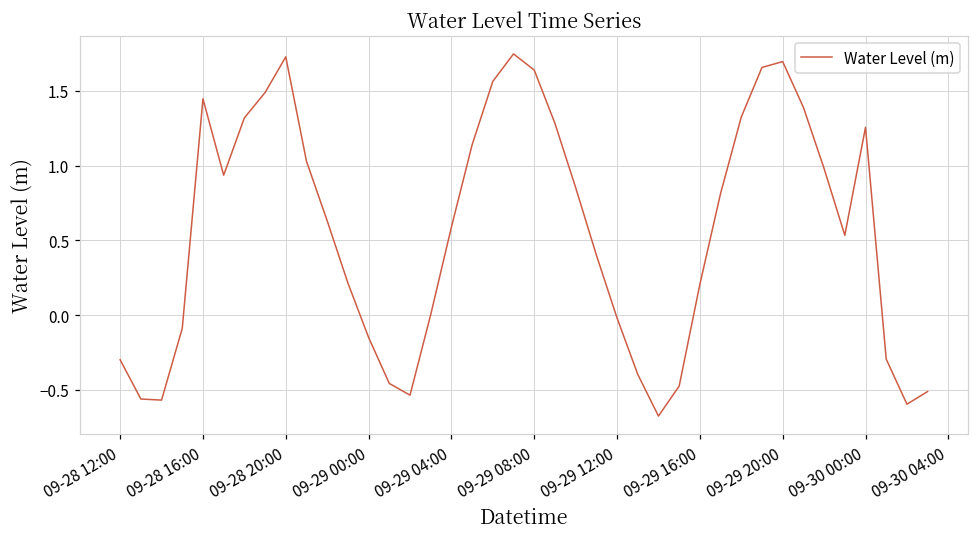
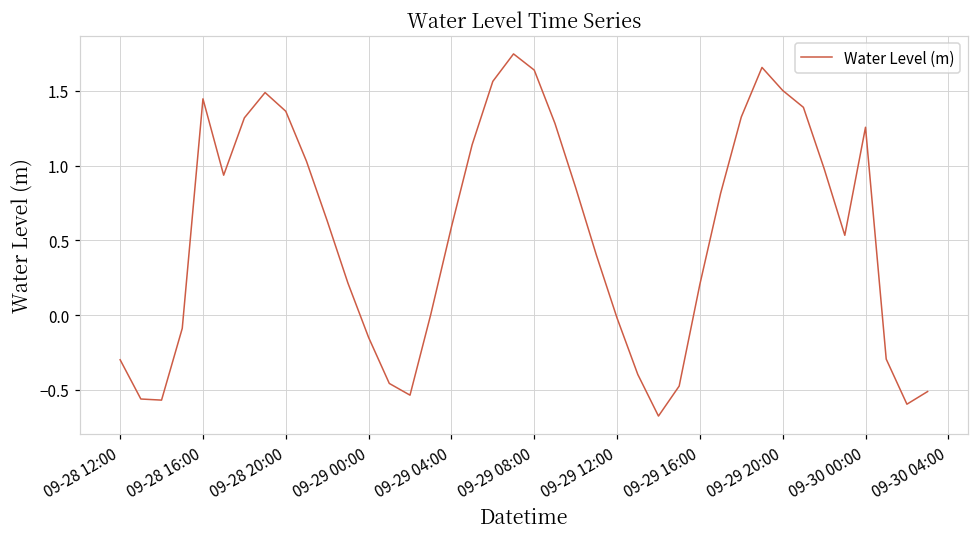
09-28 20:00: 1.73 -> 1.36
09-29 20:00: 1.70 -> 1.50
